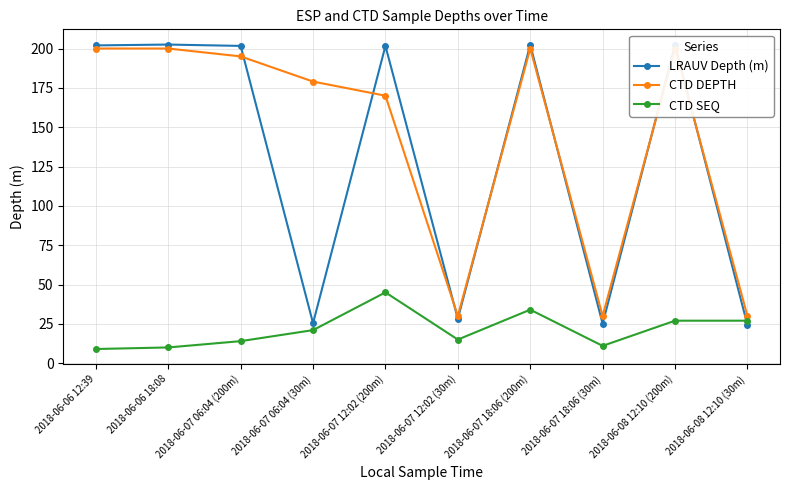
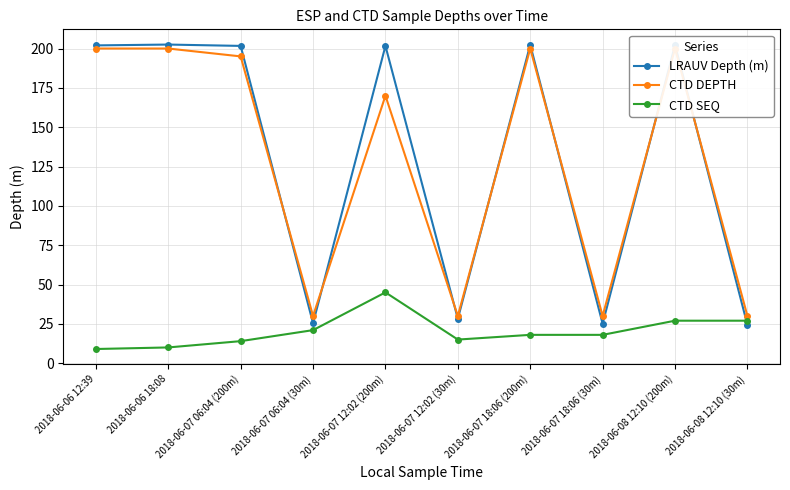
CTD DEPTH, 2018-06-07 06:04 (30m): 179 -> 30
CTD SEQ, 2018-06-07 18:06 (200m): 34 -> 18
CTD SEQ, 2018-06-07 18:06 (30m): 11 -> 18
